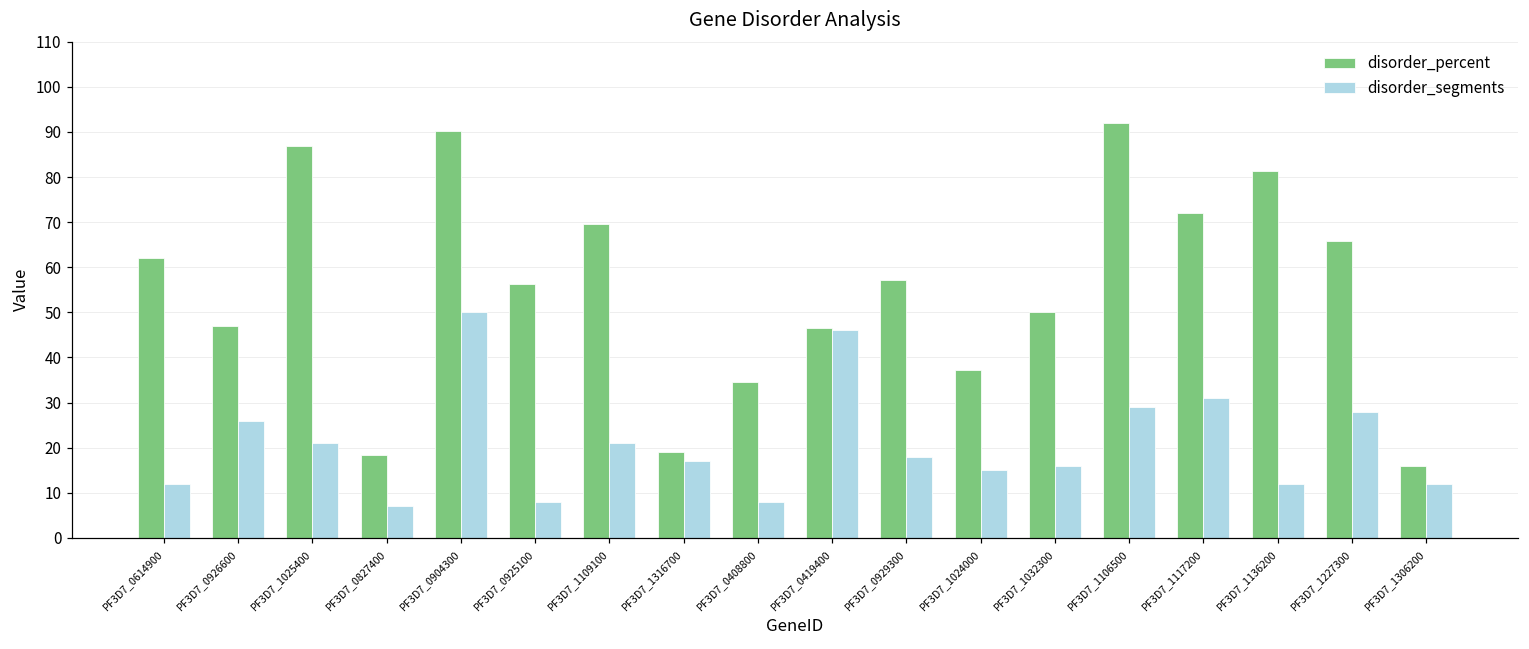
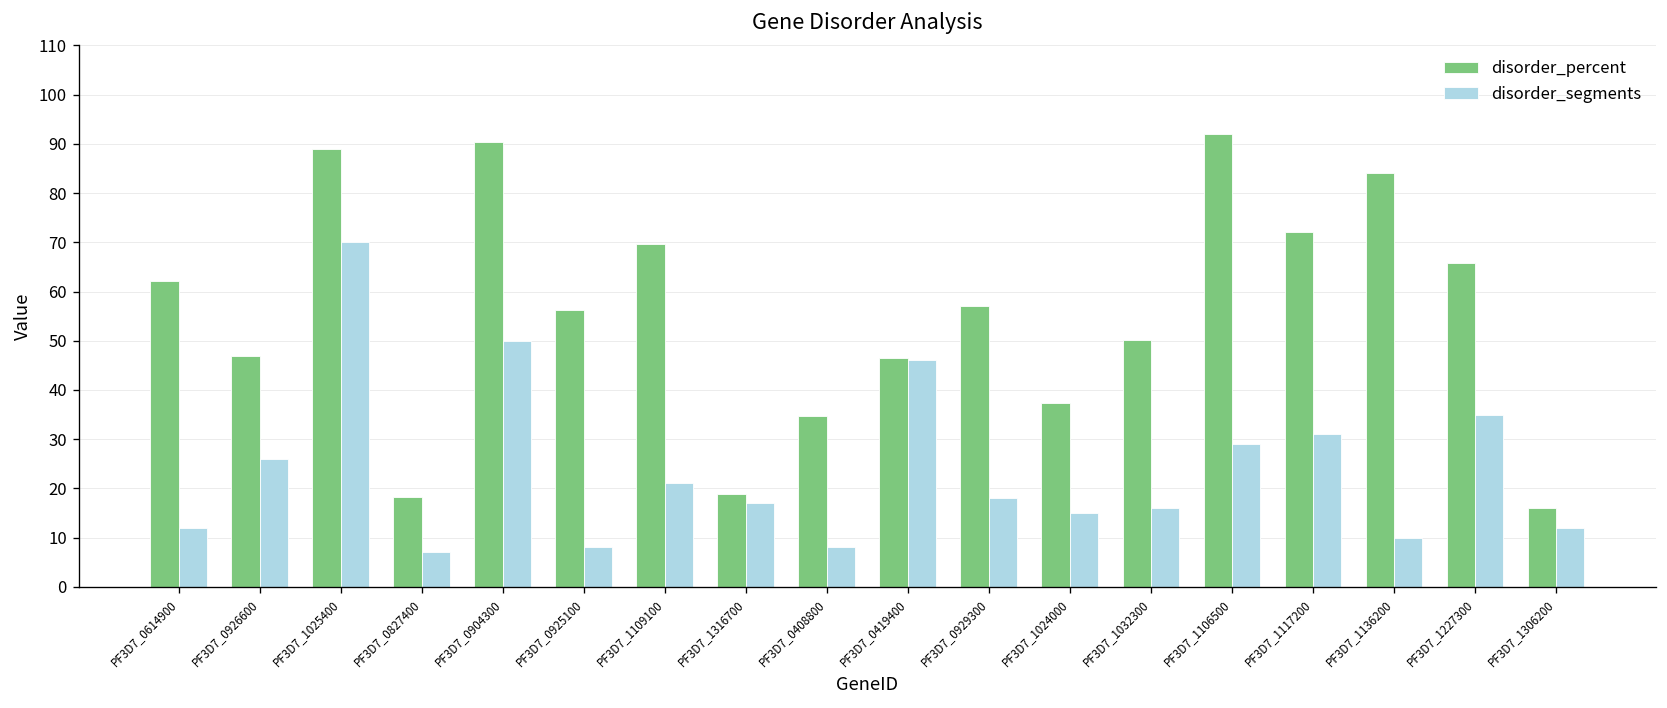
disorder_percent, PF3D7_1025400: 87 -> 89
disorder_segments, PF3D7_1025400: 21 -> 70
disorder_percent, PF3D7_1136200: 81 -> 84
disorder_segments, PF3D7_1136200: 12 -> 10
disorder_segments, PF3D7_1227300: 28 -> 35
